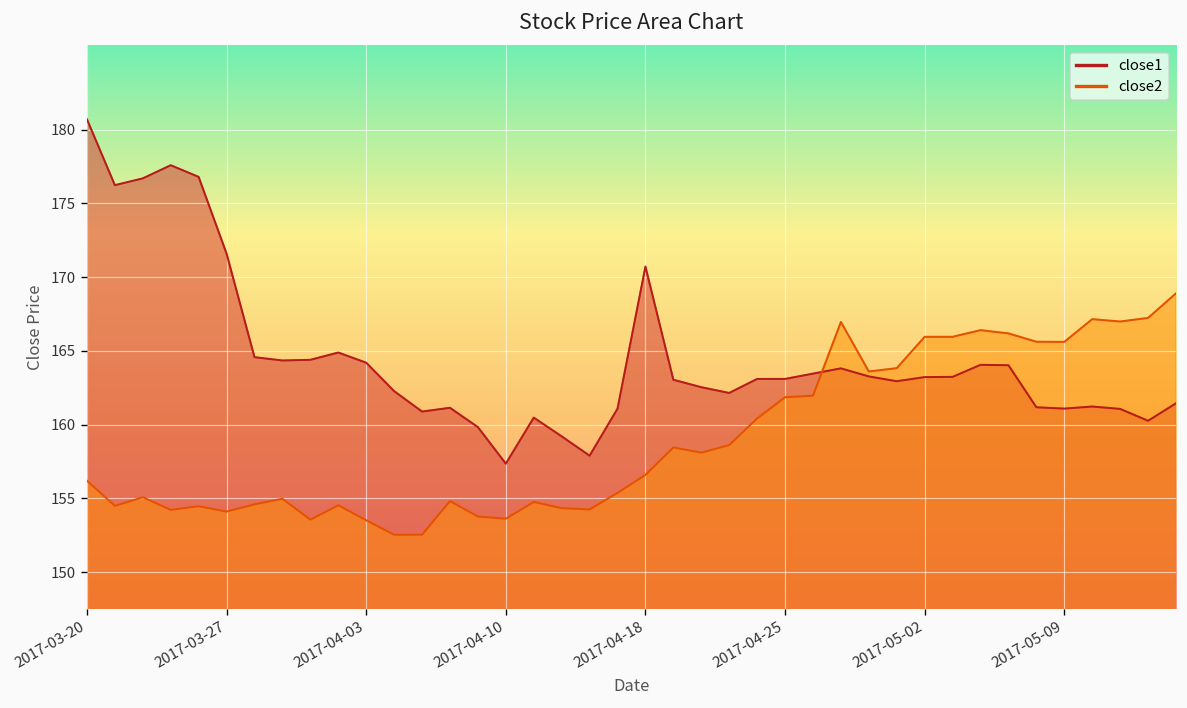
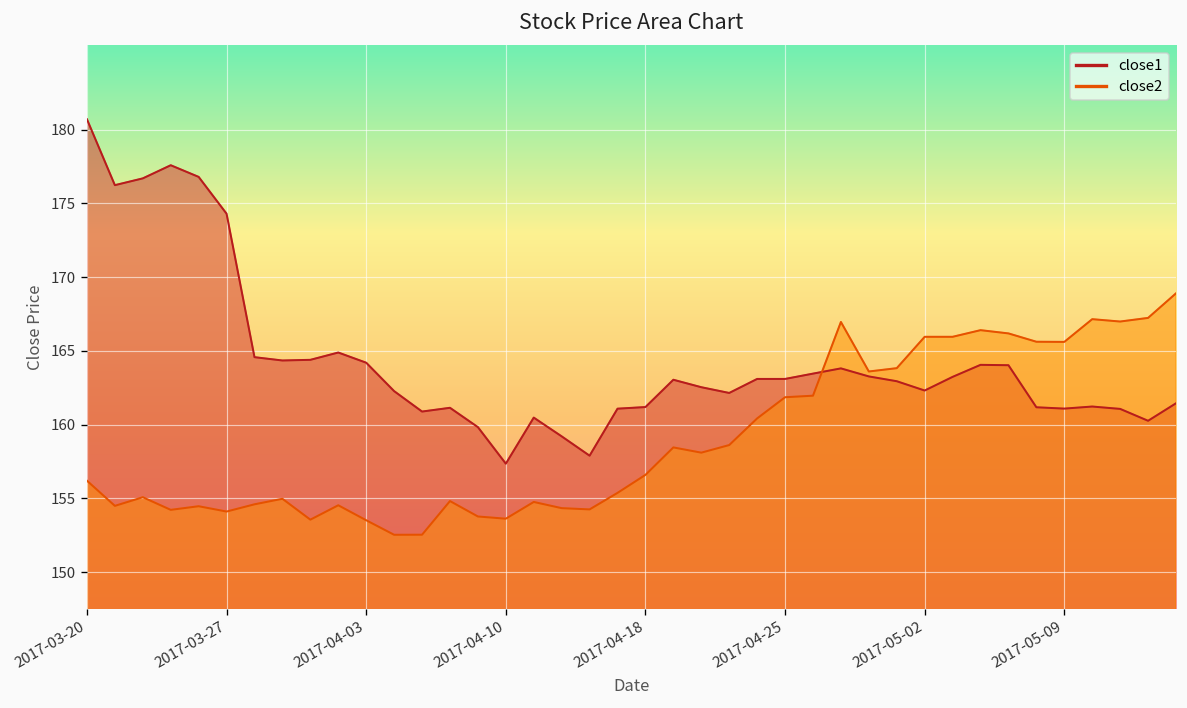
close1, 2017-03-27: 171.6 -> 174.3
close1, 2017-04-18: 170.7 -> 161.2
close1, 2017-05-02: 163.2 -> 162.3
